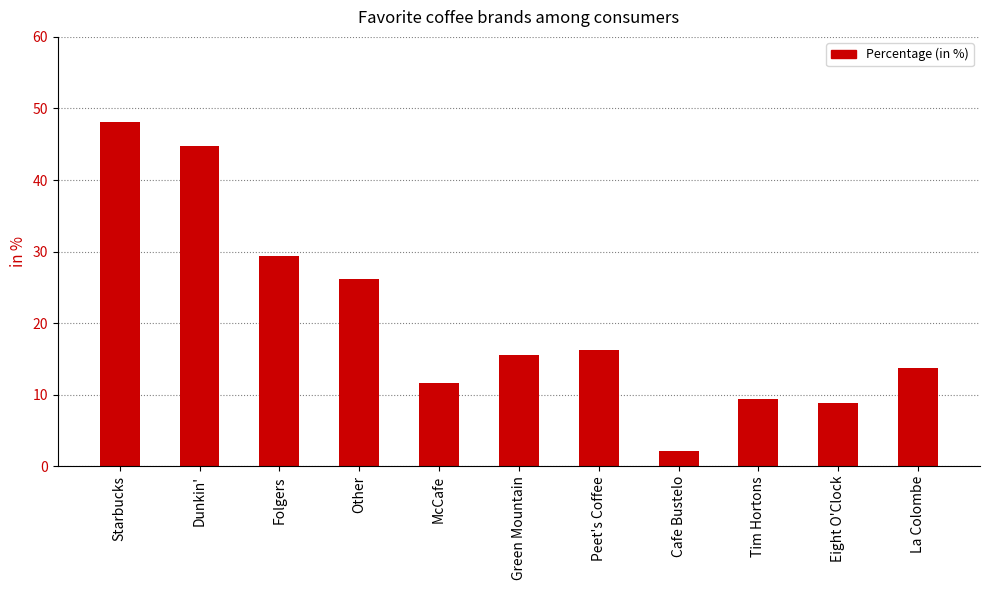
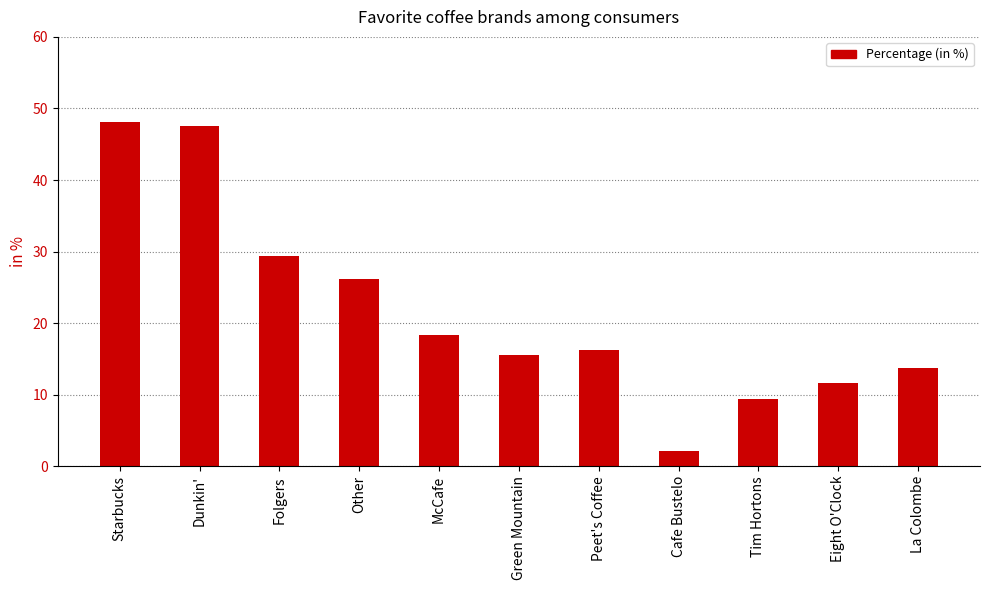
Dunkin': 45 -> 48
McCafe: 12 -> 18
Eight O'Clock: 9 -> 12
